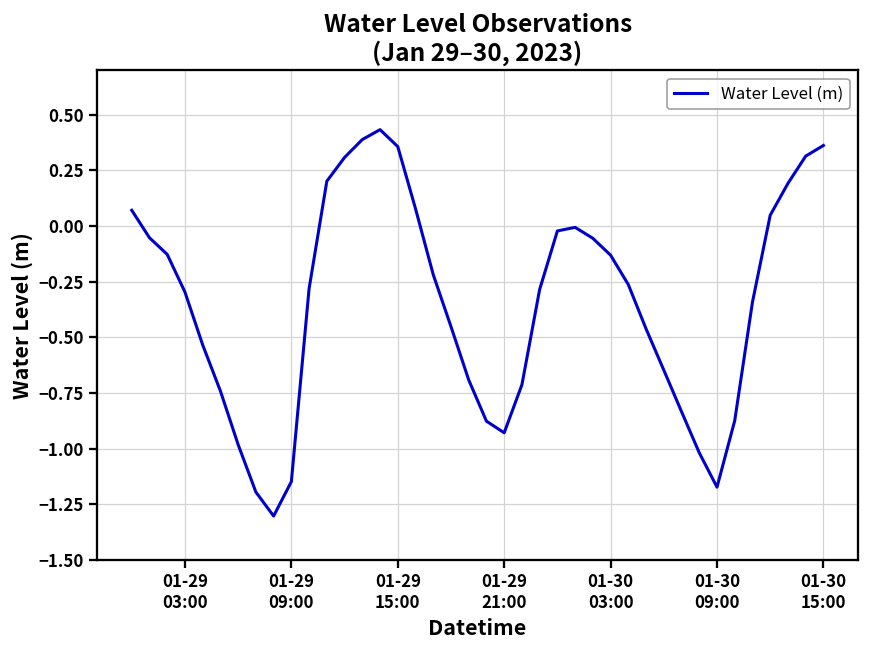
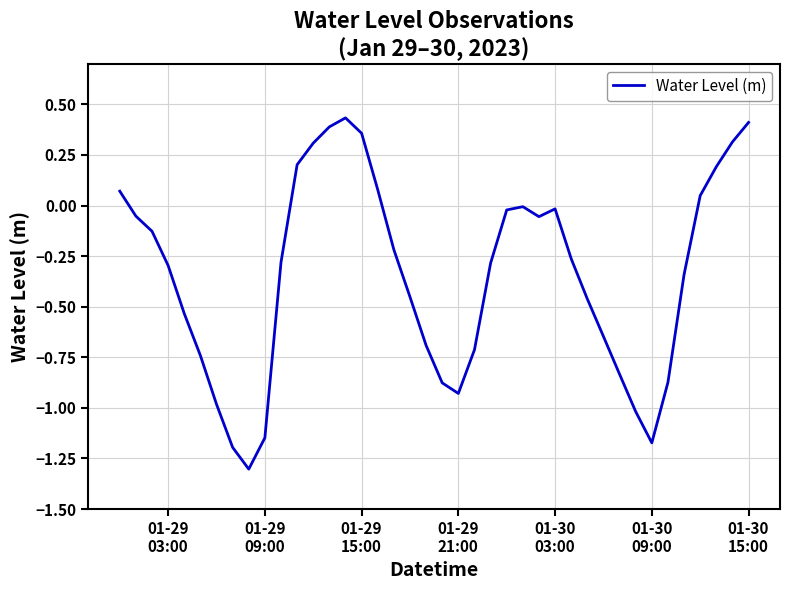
01-30 03:00: -0.13 -> -0.02
01-30 15:00: 0.36 -> 0.41
